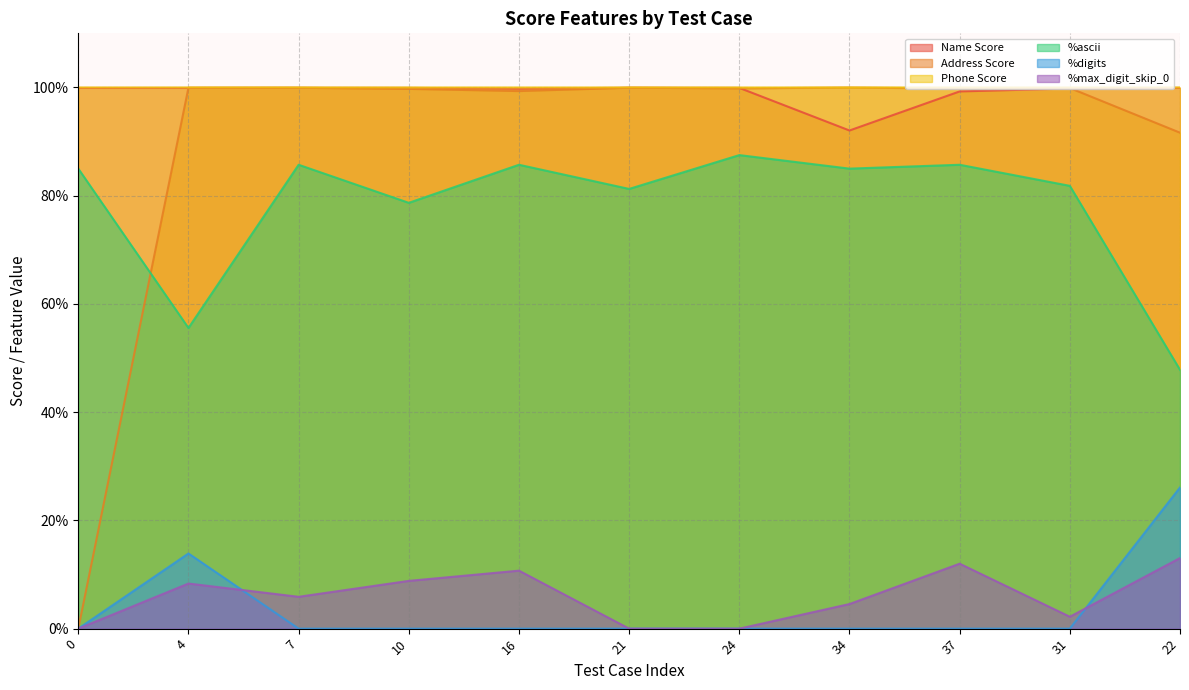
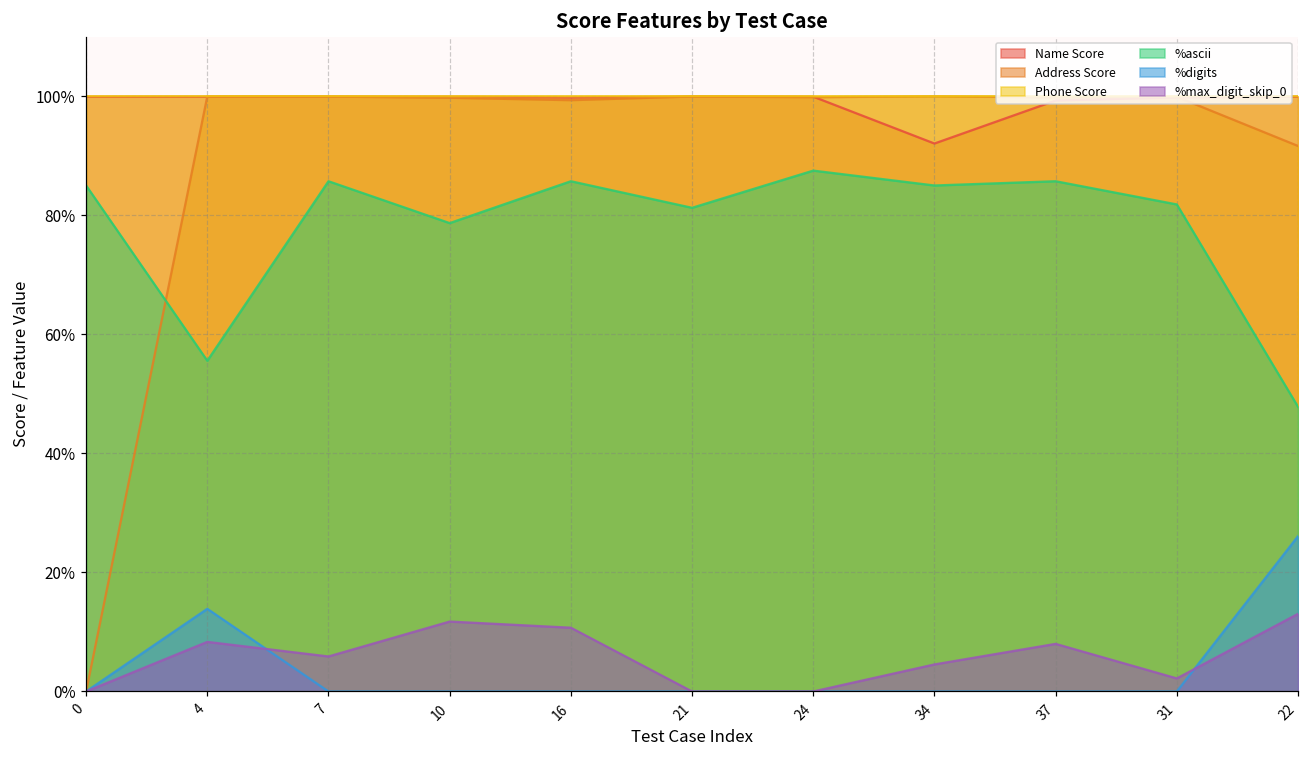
%max_digit_skip_0, 10: 9% -> 12%
%max_digit_skip_0, 37: 12% -> 8%
